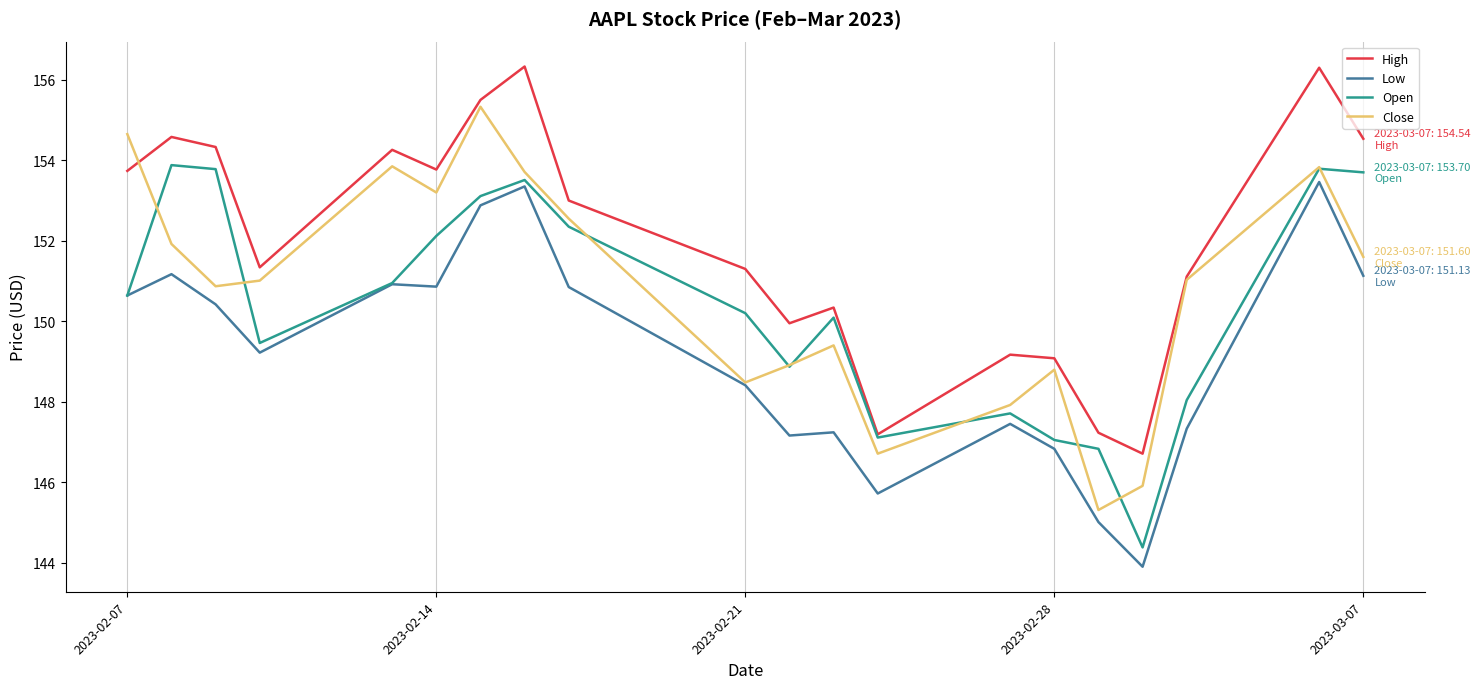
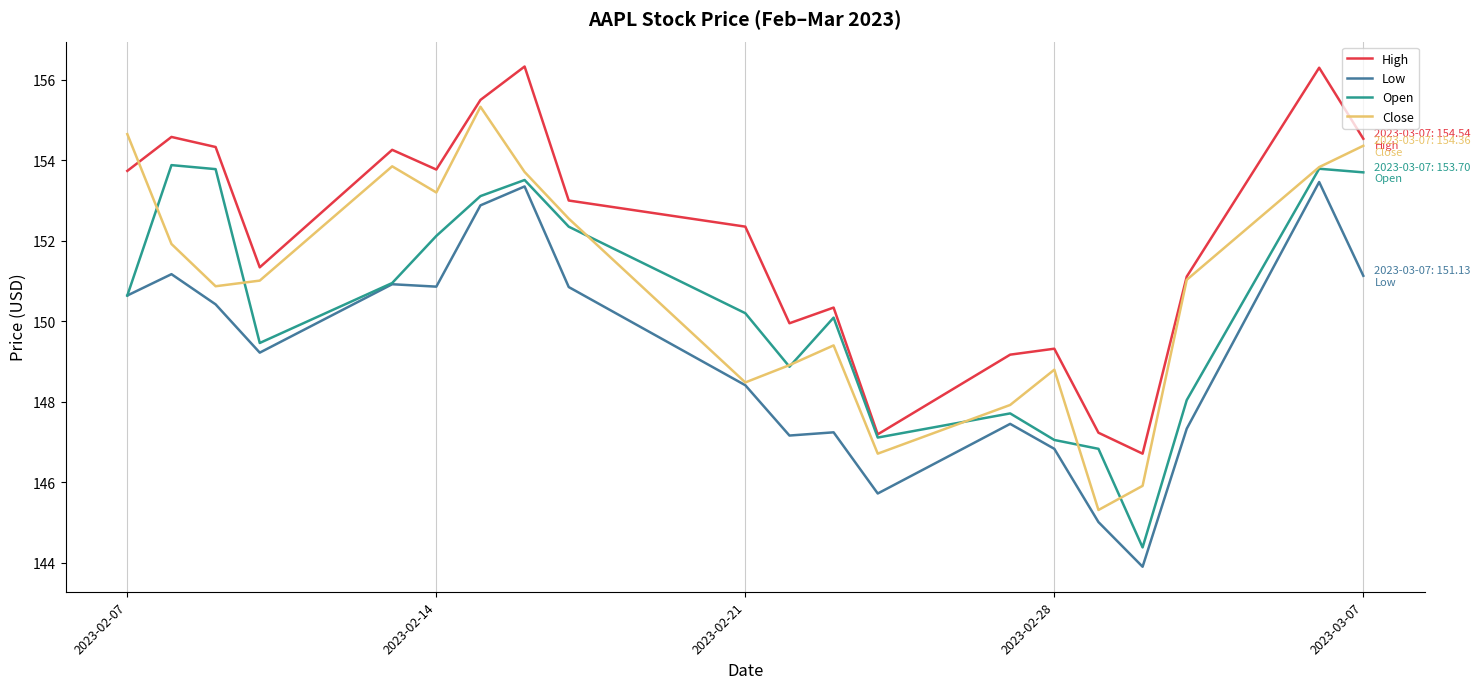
High, 2023-02-21: 151.3 -> 152.4
High, 2023-02-28: 149.1 -> 149.3
Close, 2023-03-07: 151.60 -> 154.36
